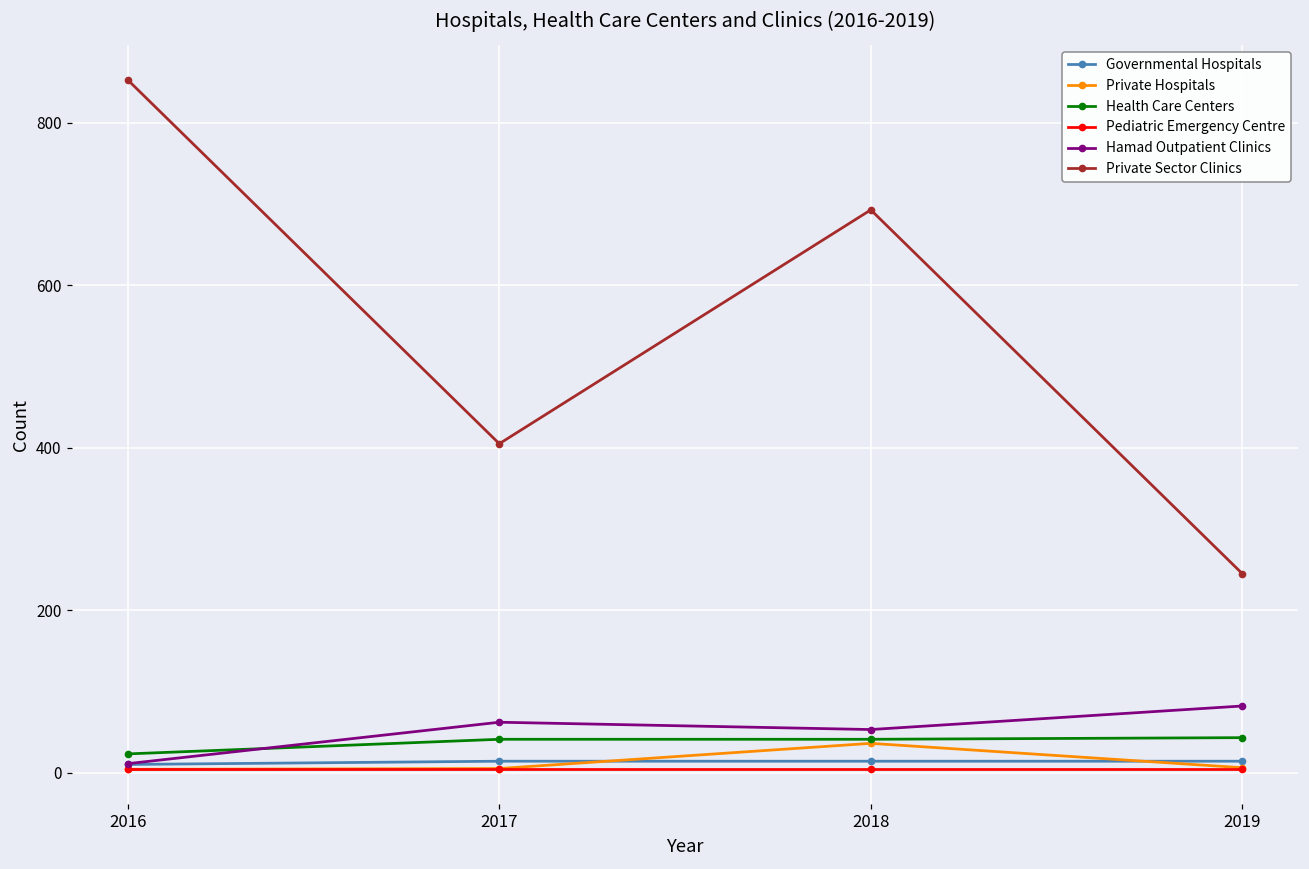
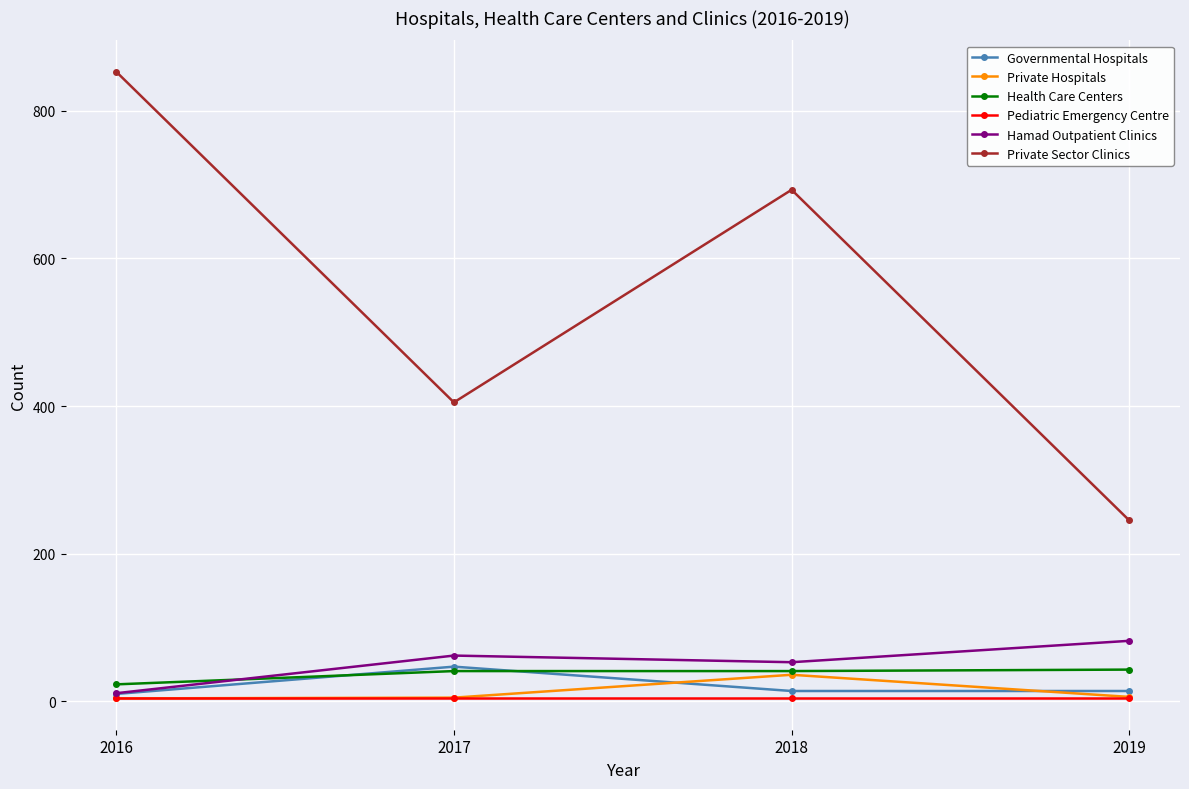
Governmental Hospitals, 2017: 10 -> 50
